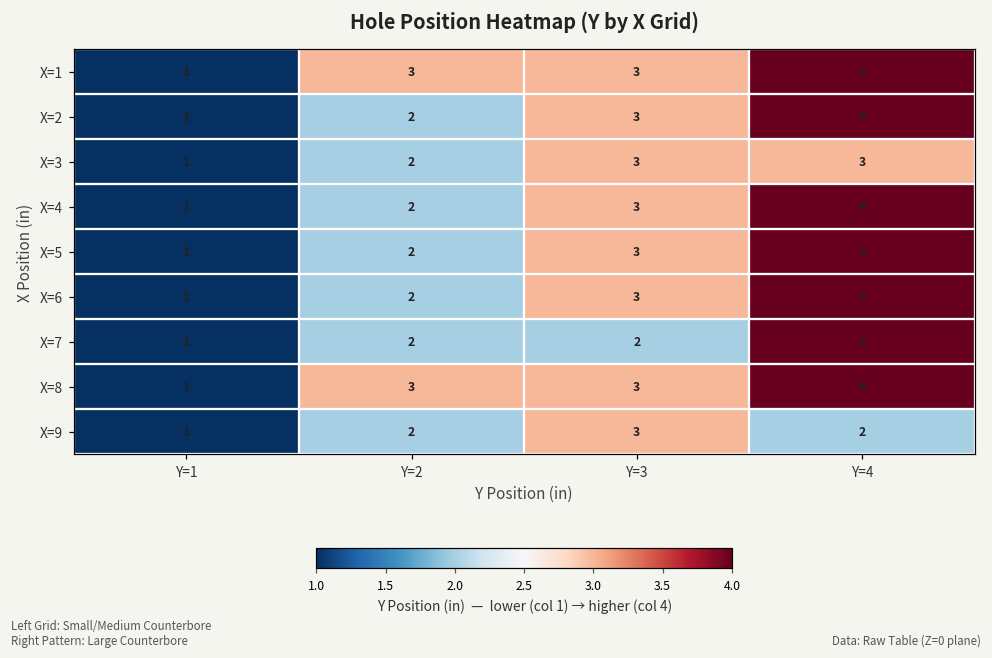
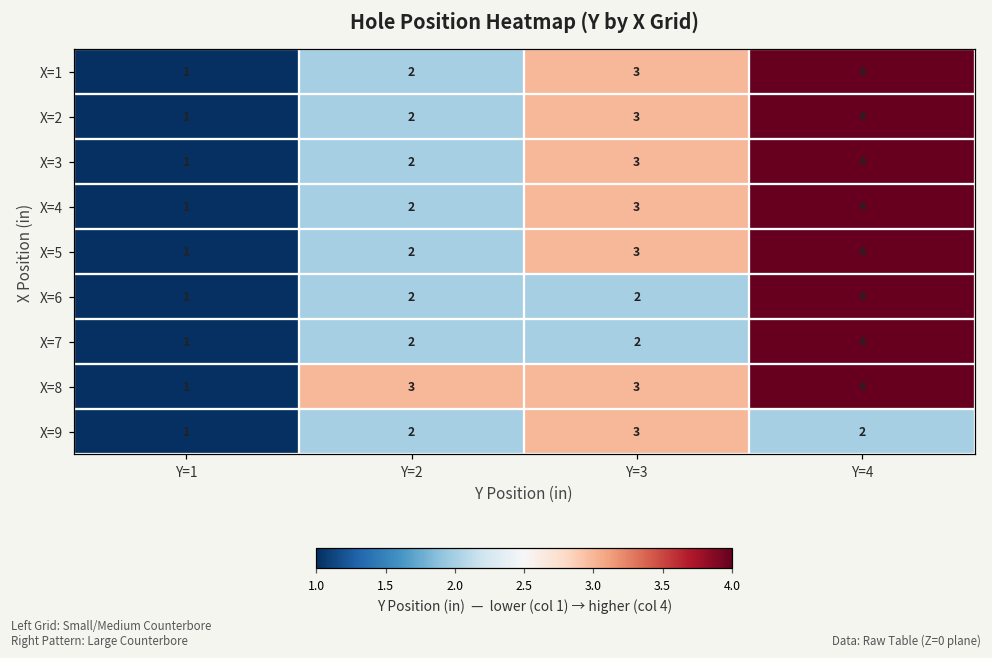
X=1, Y=2: 3 -> 2
X=3, Y=4: 3 -> 4
X=6, Y=3: 3 -> 2
